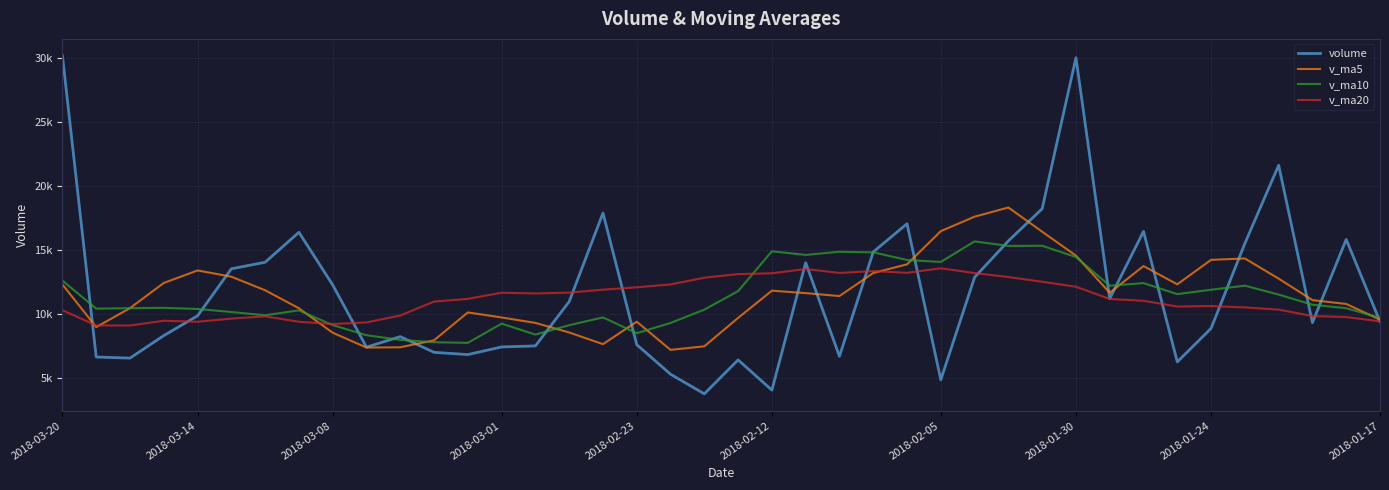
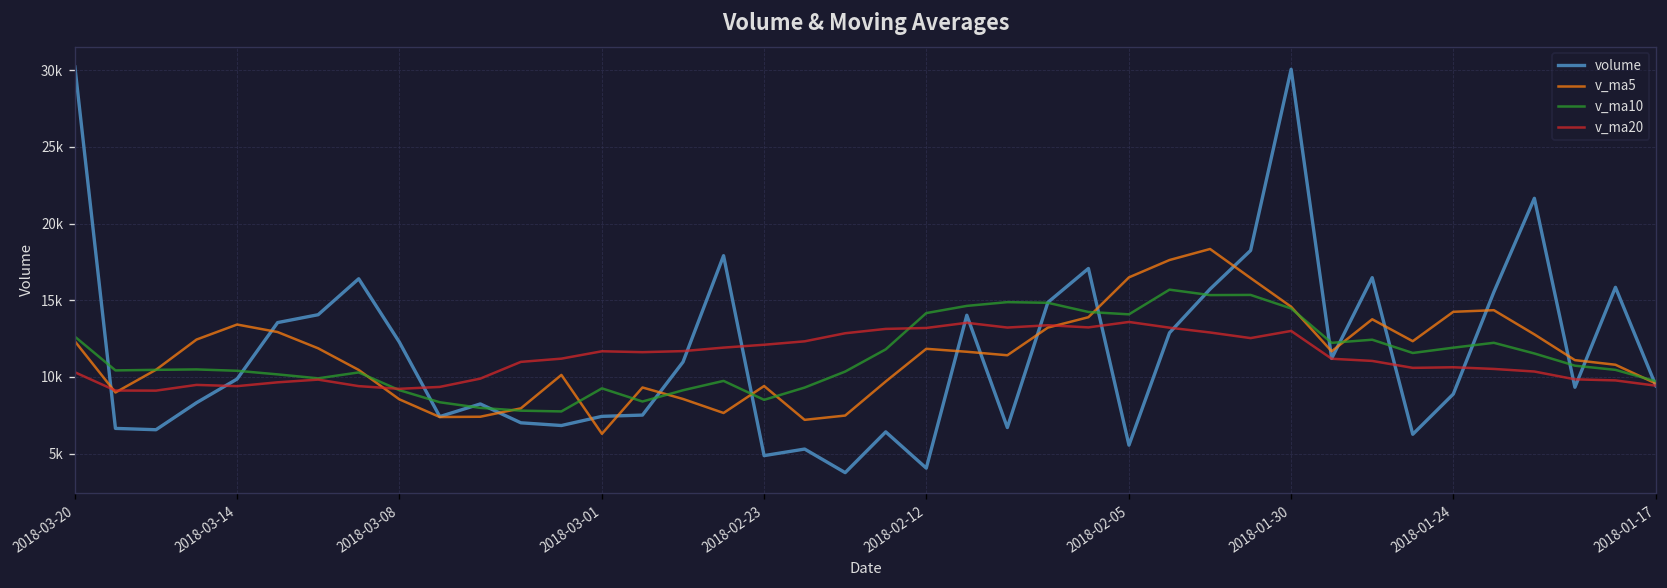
v_ma5, 2018-03-01: 9700 -> 6300
volume, 2018-02-23: 7600 -> 4900
v_ma10, 2018-02-12: 14900 -> 14200
volume, 2018-02-05: 4900 -> 5600
v_ma20, 2018-01-30: 12100 -> 13000
